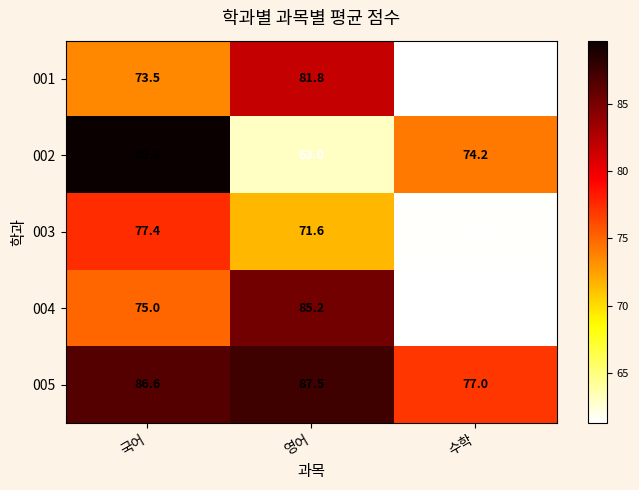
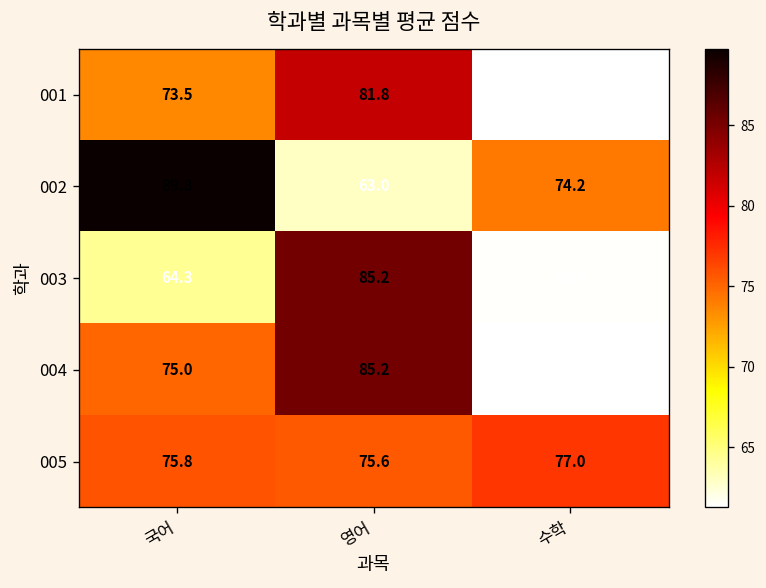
003, 국어: 77.4 -> 64.3
003, 영어: 71.6 -> 85.2
005, 국어: 86.6 -> 75.8
005, 영어: 87.5 -> 75.6
